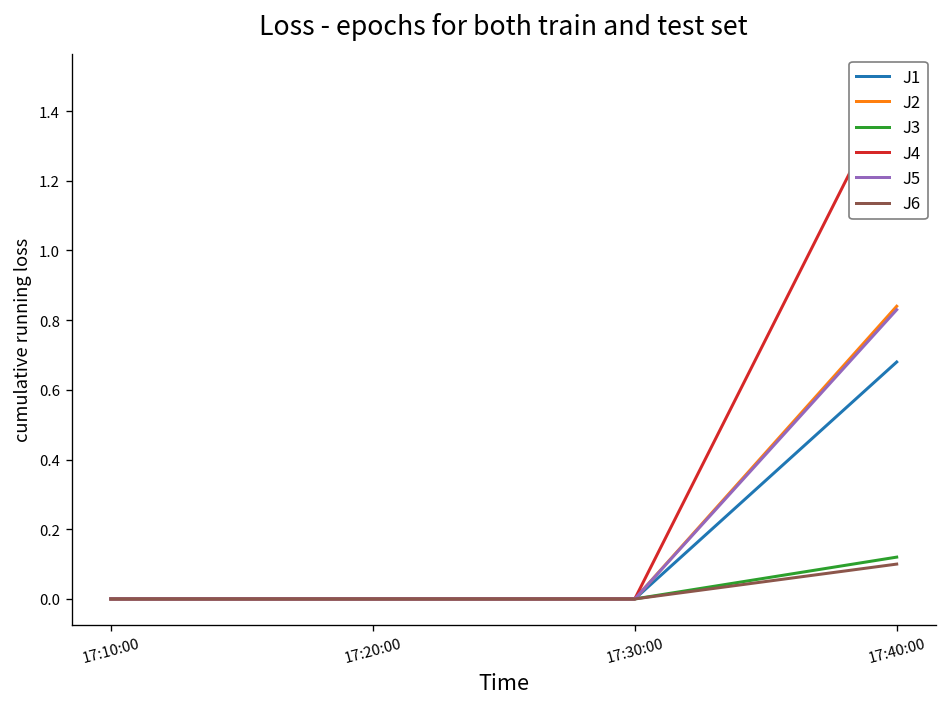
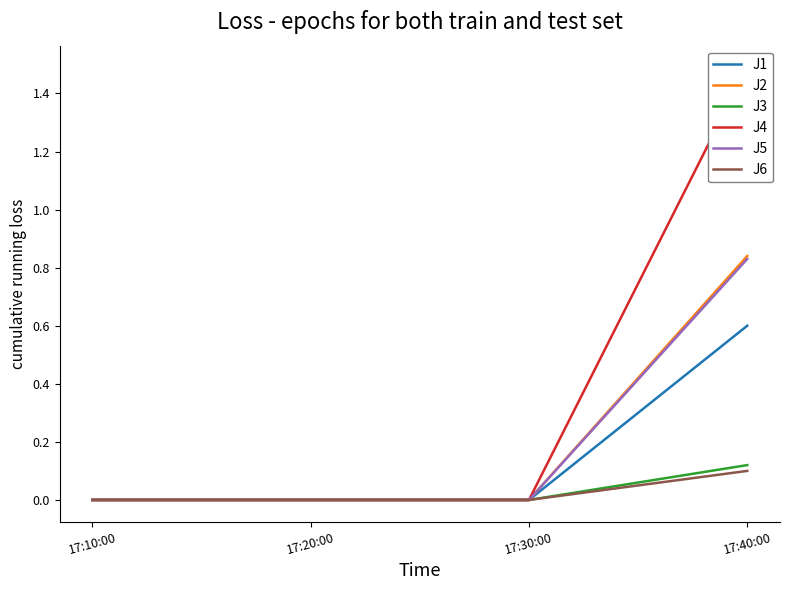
J1, 17:40:00: 0.68 -> 0.60
